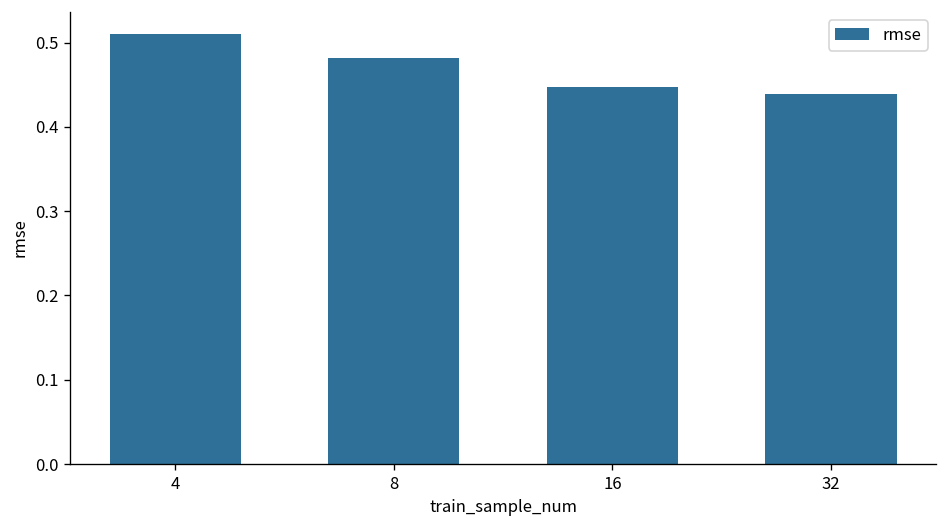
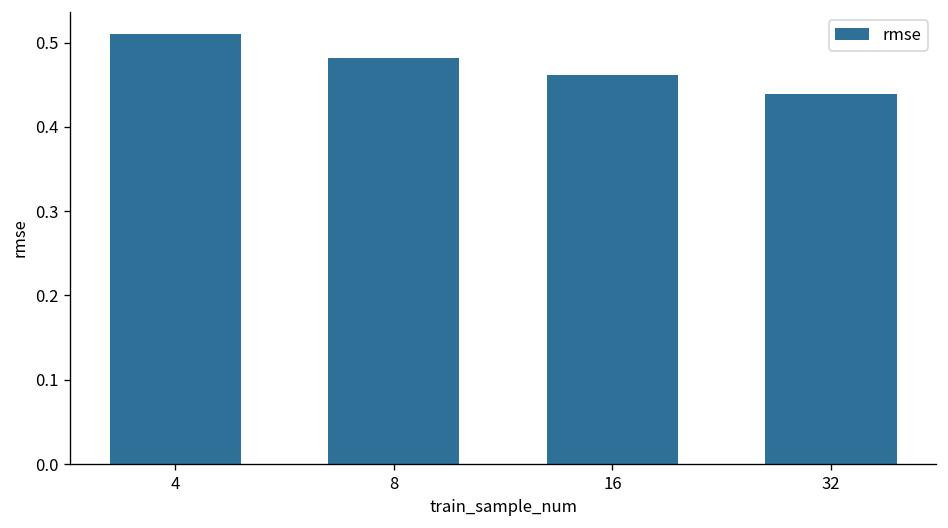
16: 0.45 -> 0.46
